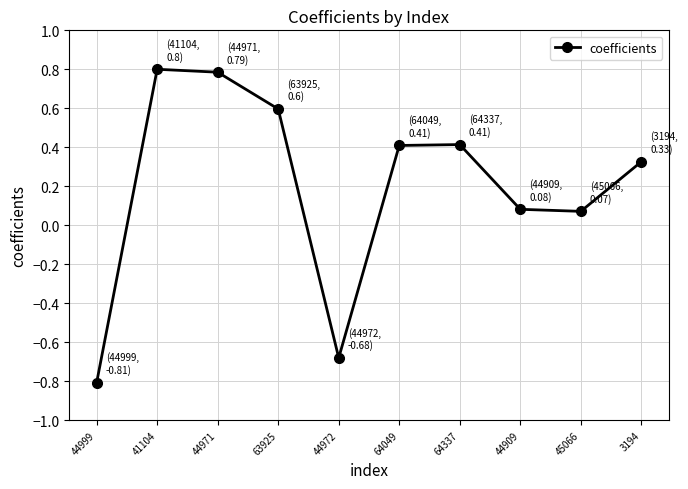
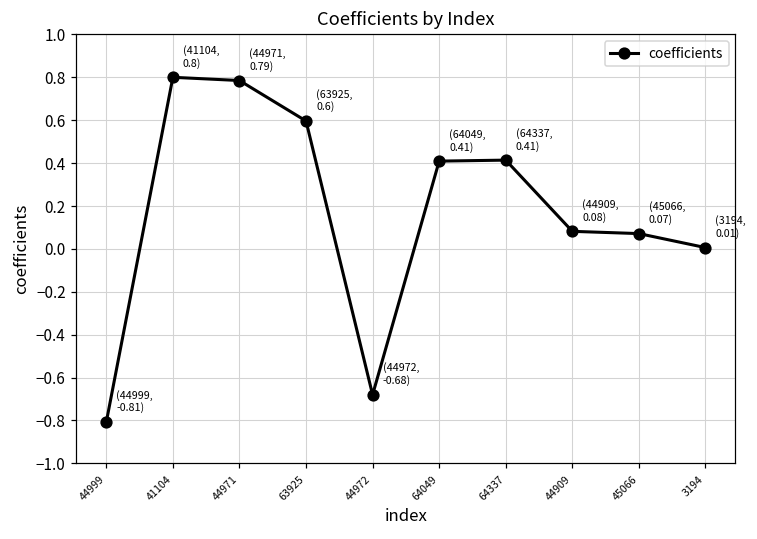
3194: 0.33 -> 0.01
